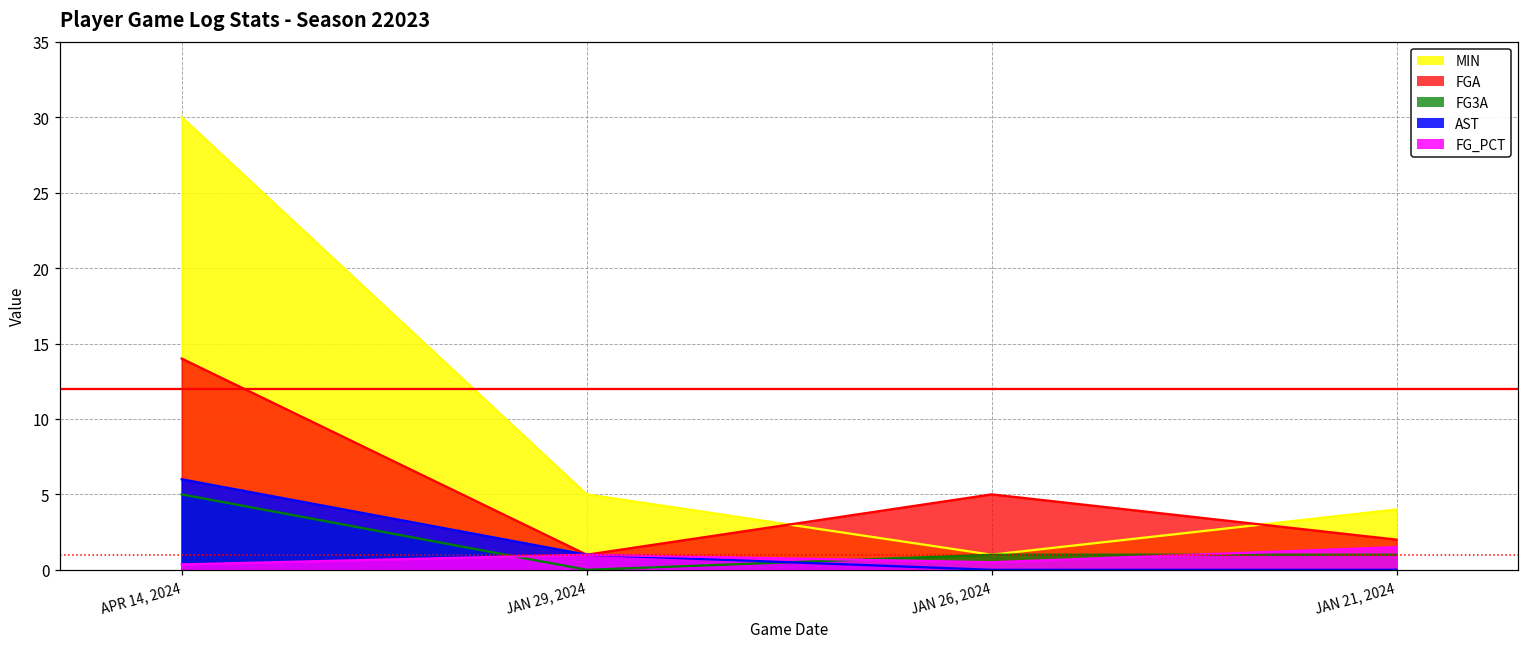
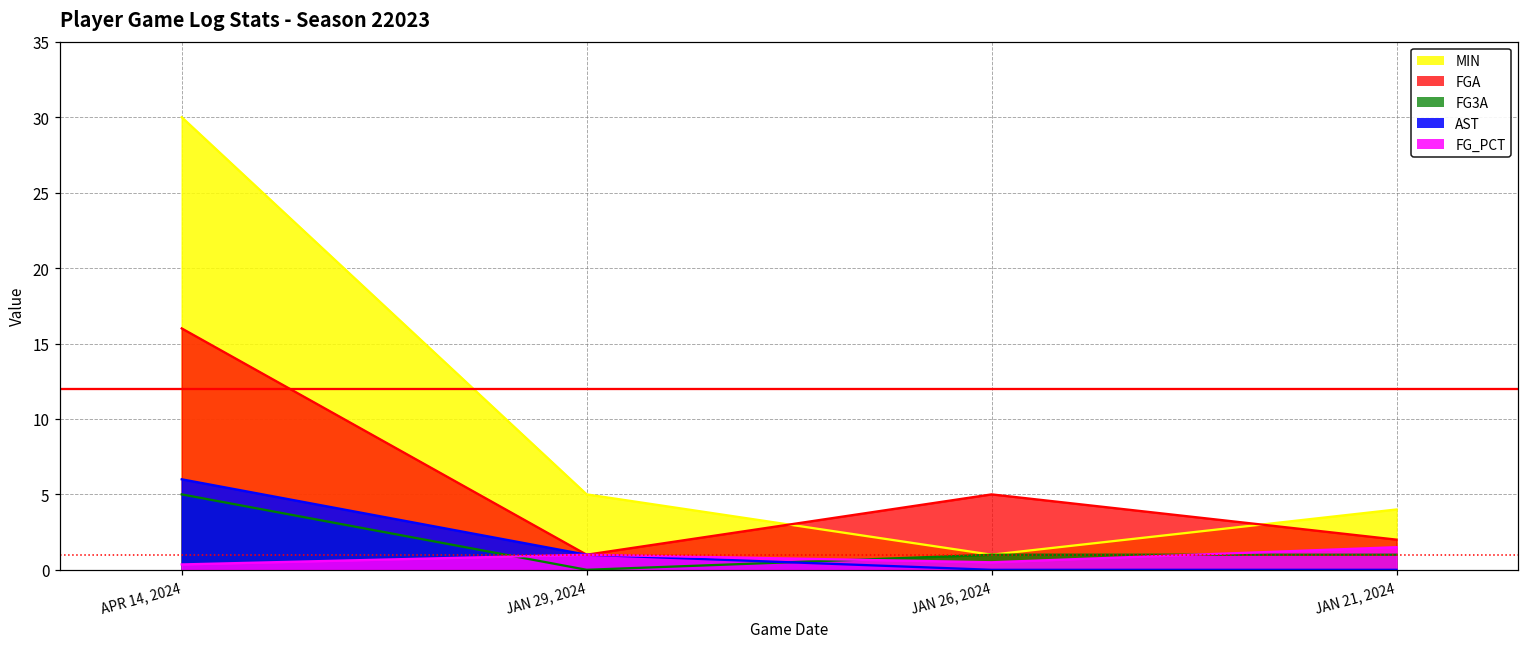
FGA, APR 14, 2024: 14 -> 16
